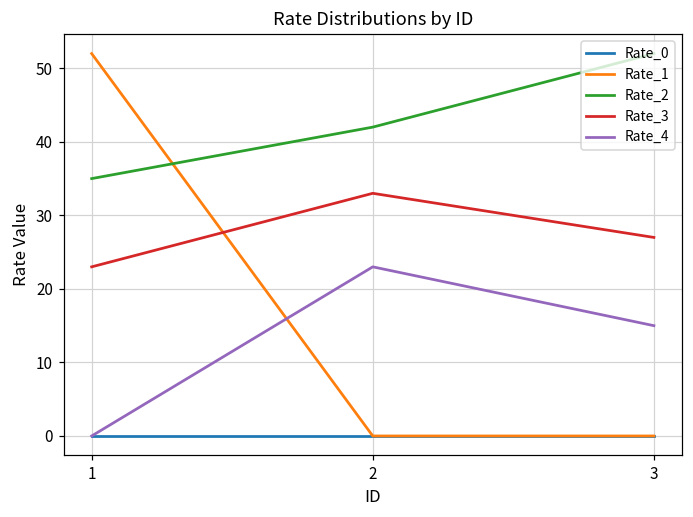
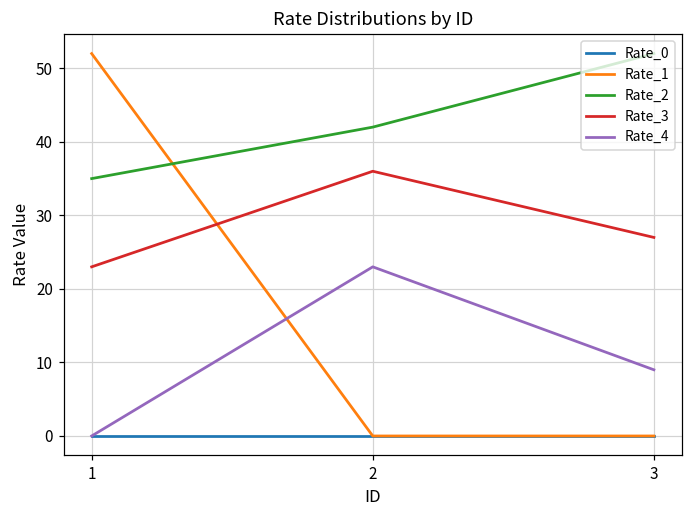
Rate_3, 2: 33 -> 36
Rate_4, 3: 15 -> 9
